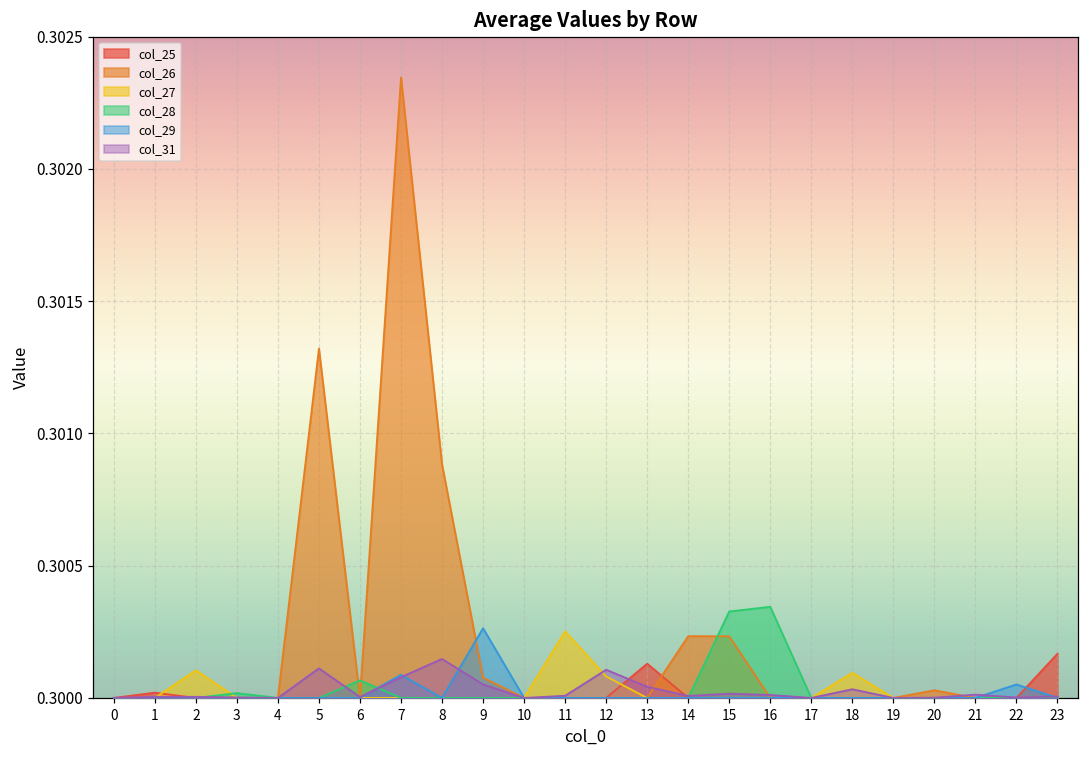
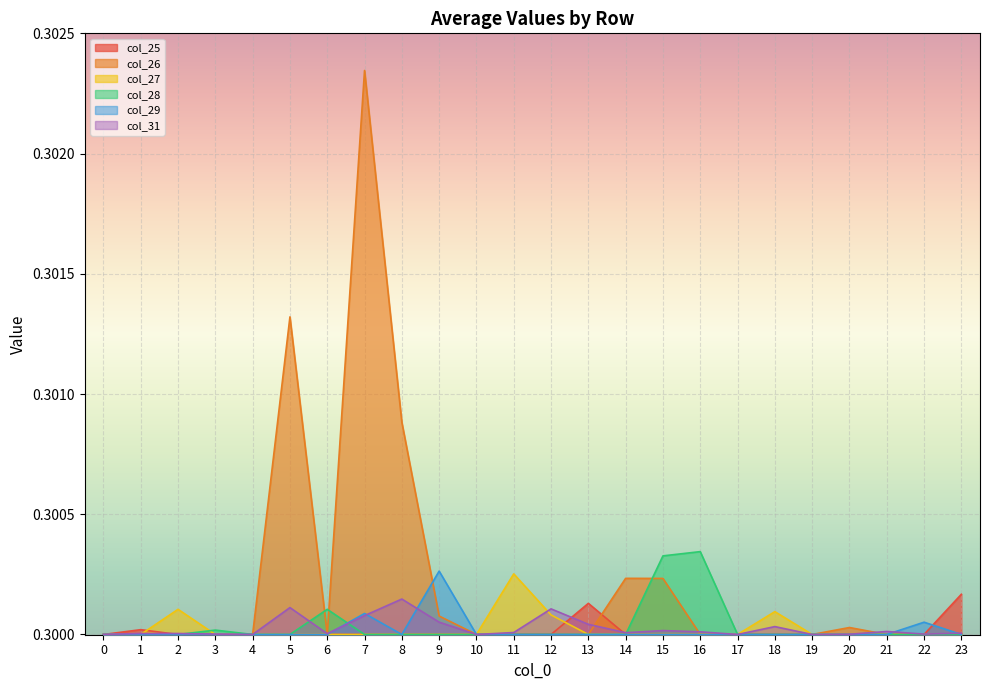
col_28, 6: 0.30007 -> 0.30010
